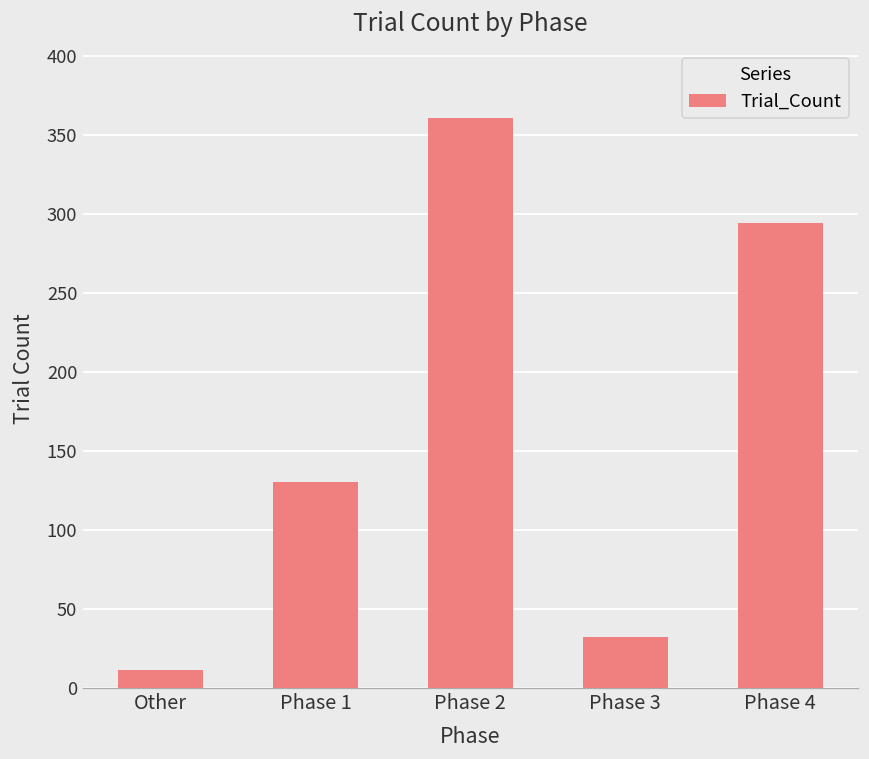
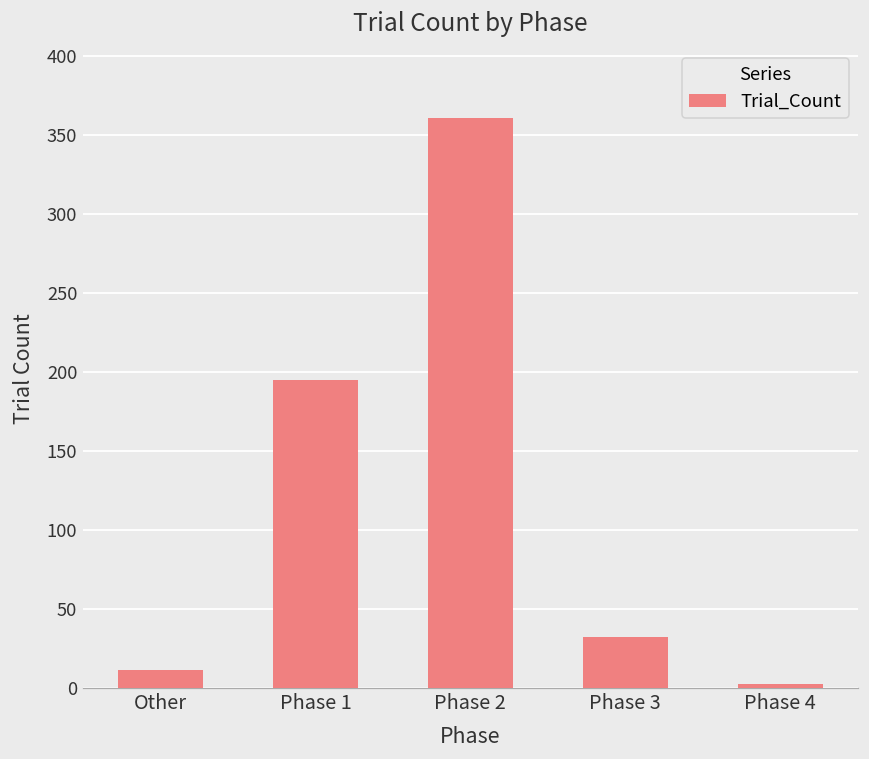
Phase 1: 130 -> 195
Phase 4: 294 -> 2
